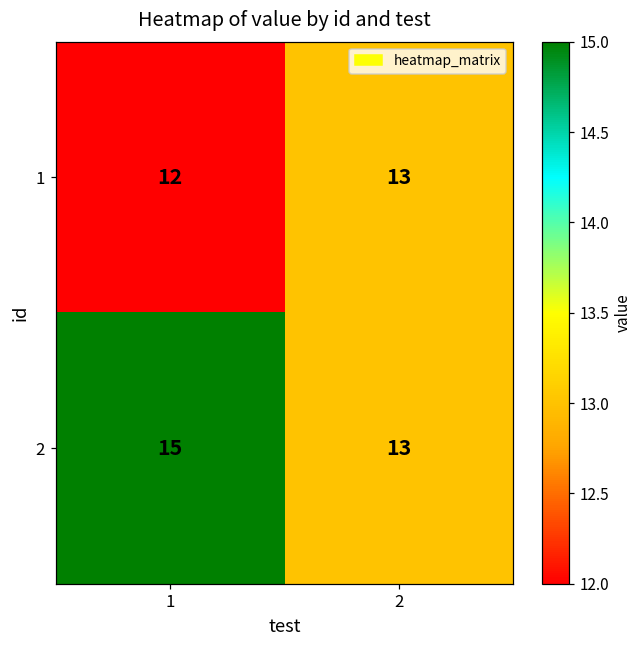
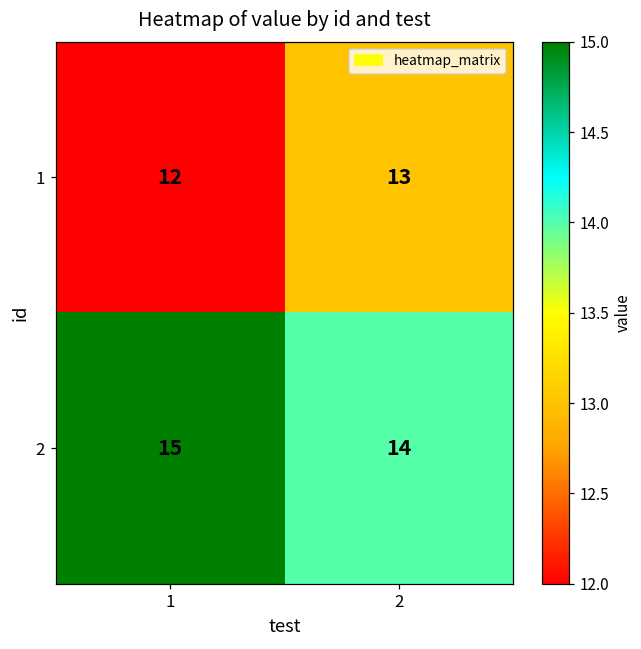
2, 2: 13 -> 14
